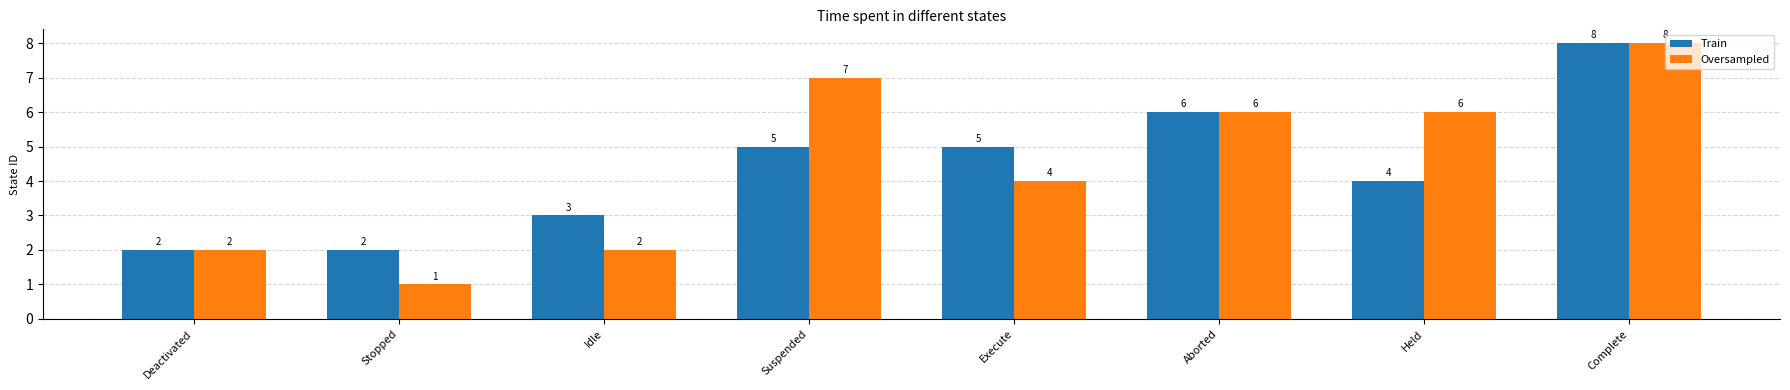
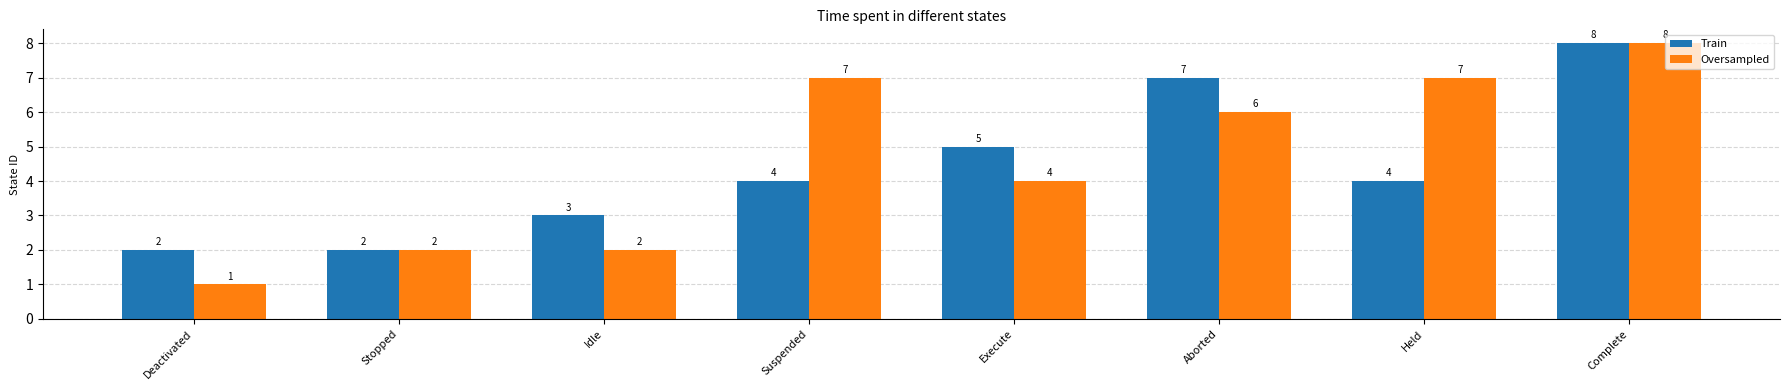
Oversampled, Deactivated: 2 -> 1
Oversampled, Stopped: 1 -> 2
Train, Suspended: 5 -> 4
Train, Aborted: 6 -> 7
Oversampled, Held: 6 -> 7
